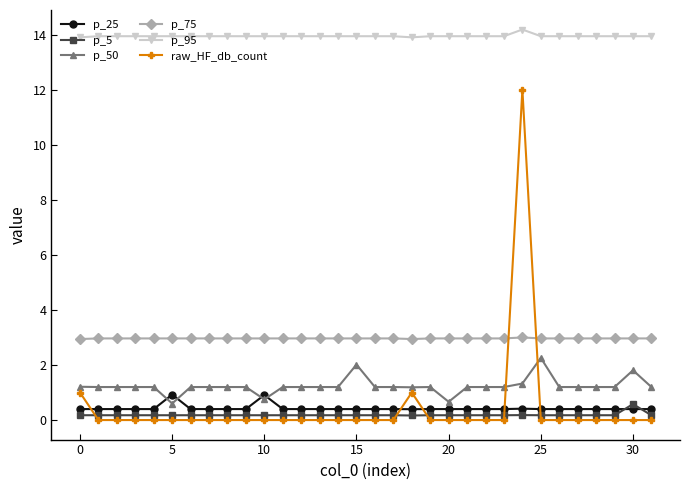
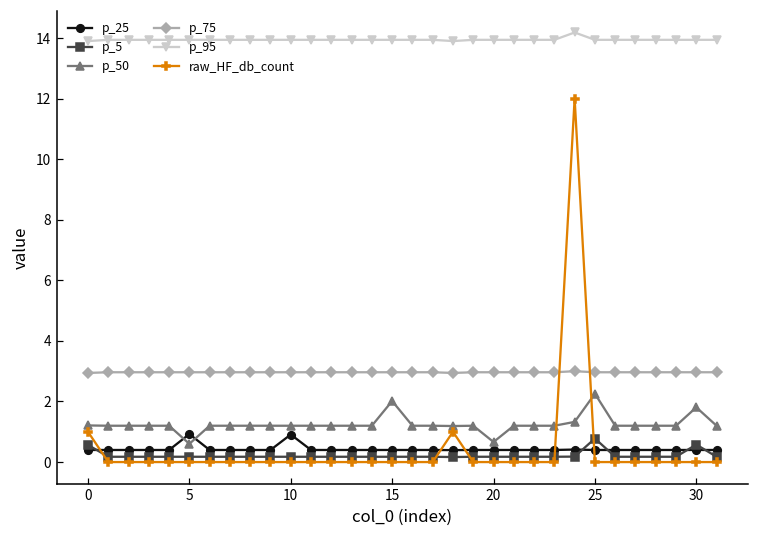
p_5, 0: 0.2 -> 0.6
p_50, 10: 0.8 -> 1.2
p_5, 25: 0.2 -> 0.8
